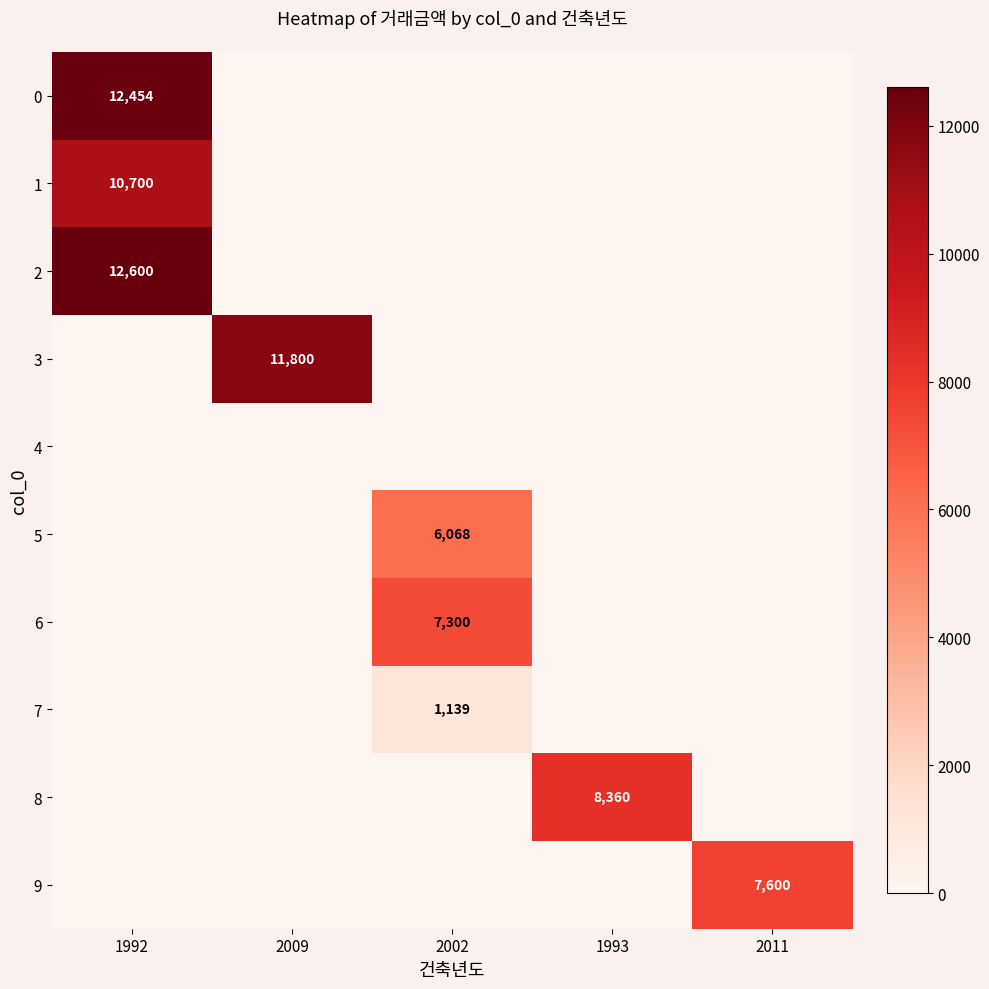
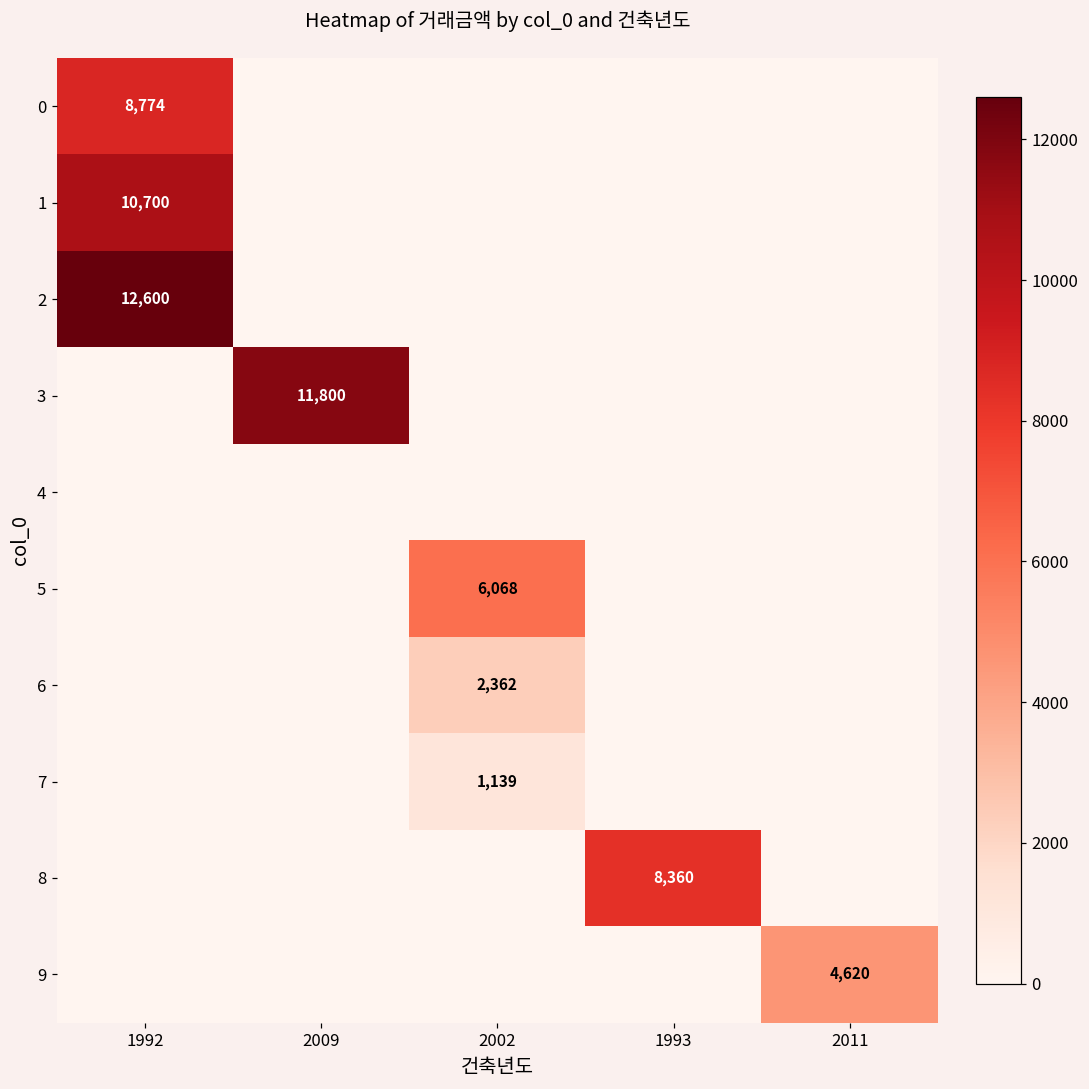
0, 1992: 12,454 -> 8,774
6, 2002: 7,300 -> 2,362
9, 2011: 7,600 -> 4,620
